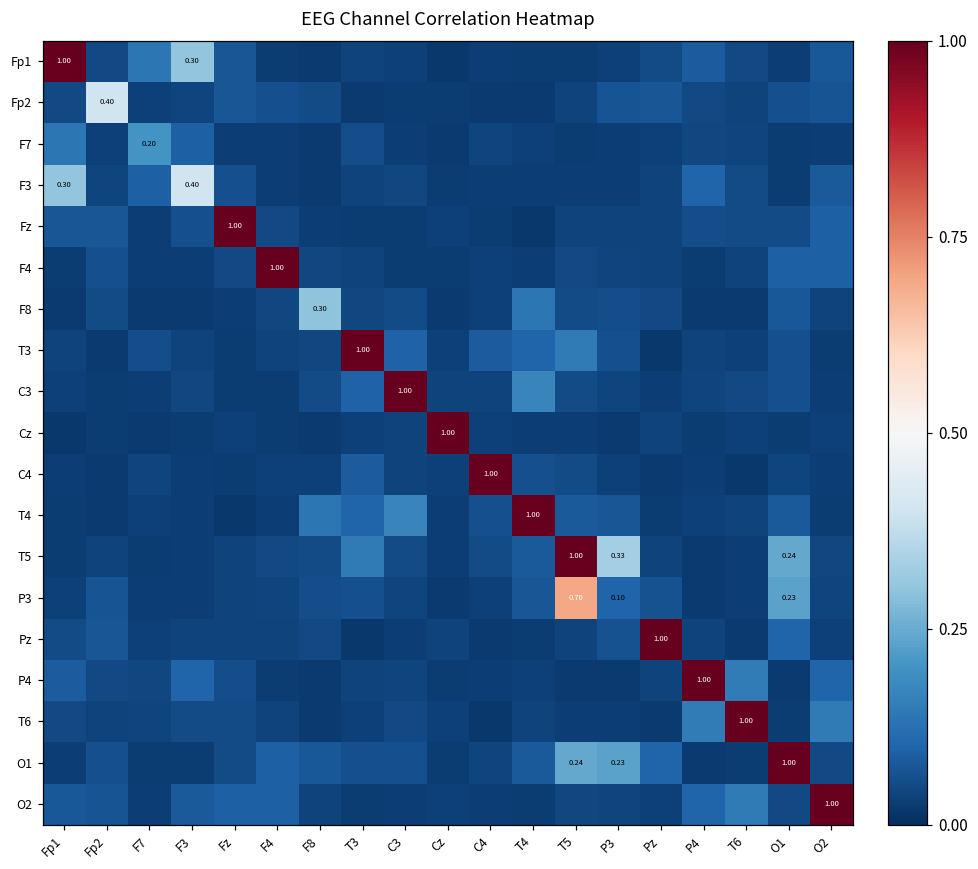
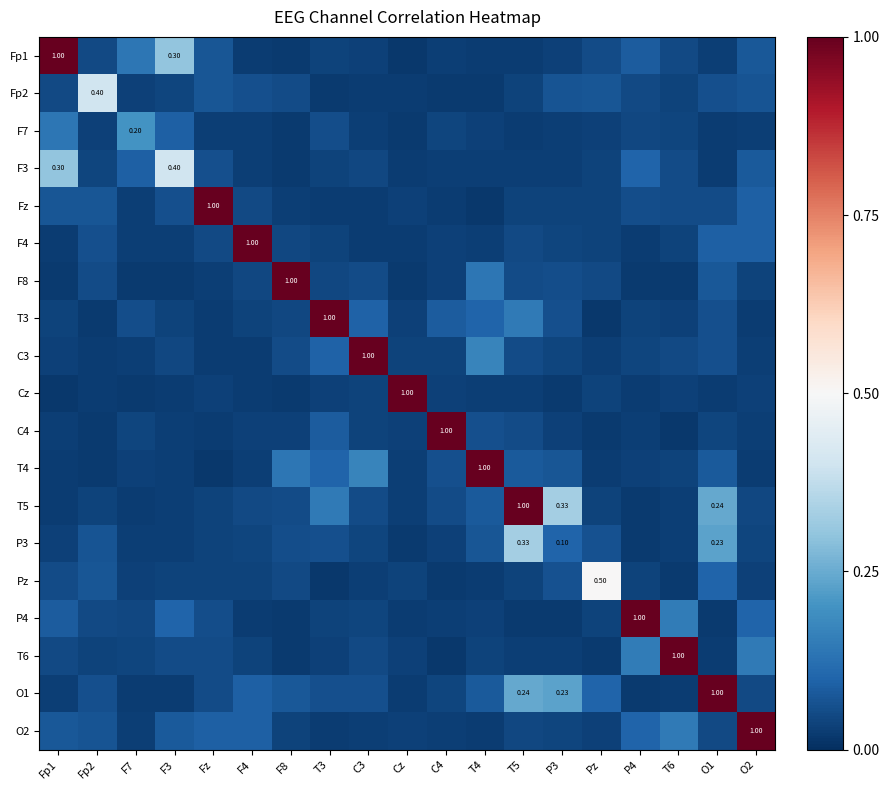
F8, F8: 0.30 -> 1.00
P3, T5: 0.70 -> 0.33
Pz, Pz: 1.00 -> 0.50
